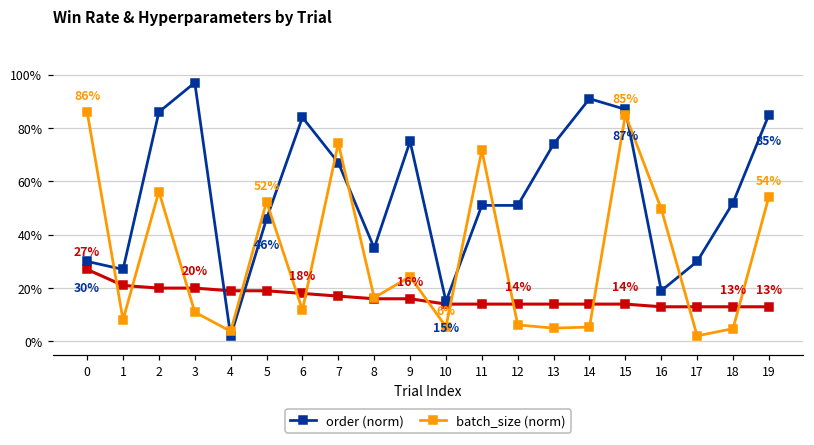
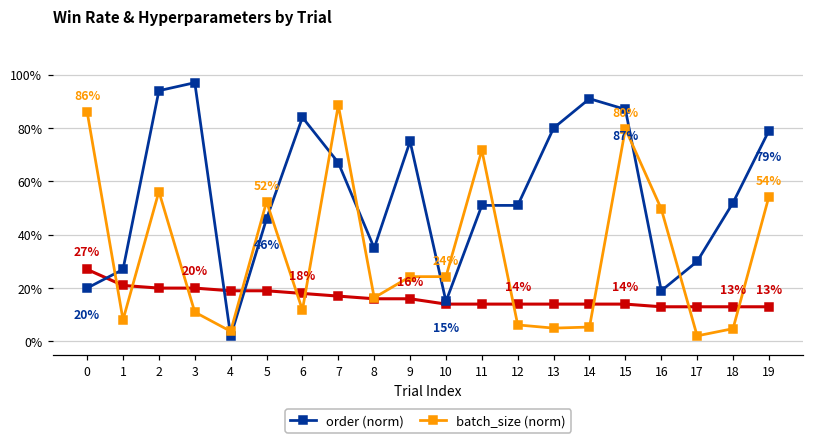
order (norm), 0: 30% -> 20%
order (norm), 2: 86% -> 94%
batch_size (norm), 7: 74% -> 89%
batch_size (norm), 10: 6% -> 24%
order (norm), 13: 74% -> 80%
batch_size (norm), 15: 85% -> 80%
order (norm), 19: 85% -> 79%
